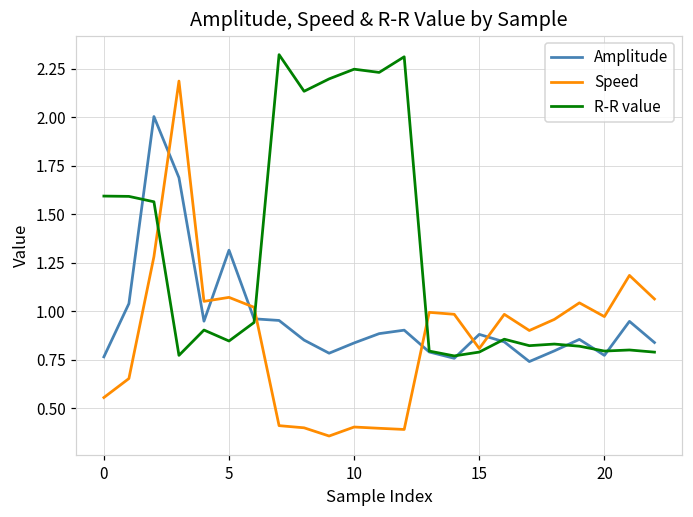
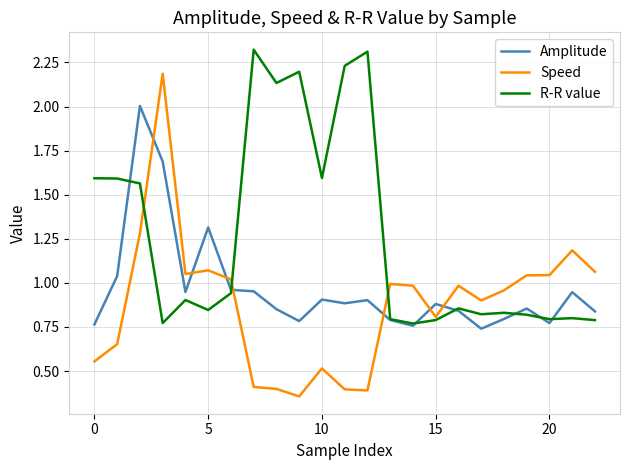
Amplitude, 10: 0.84 -> 0.91
Speed, 10: 0.40 -> 0.52
R-R value, 10: 2.25 -> 1.59
Speed, 20: 0.97 -> 1.04
